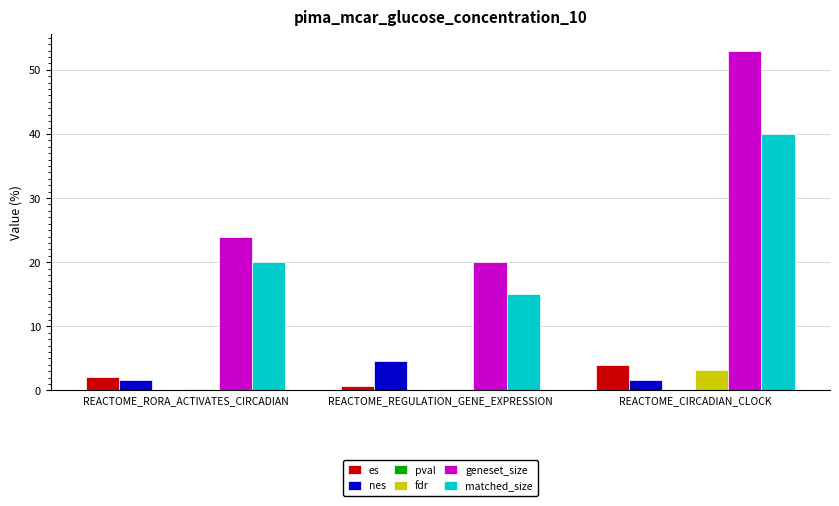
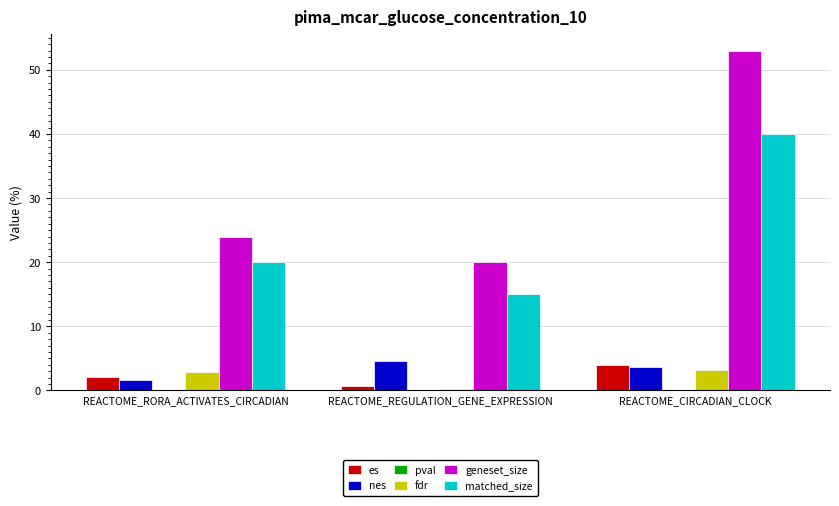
fdr, REACTOME_RORA_ACTIVATES_CIRCADIAN: 0 -> 3
nes, REACTOME_CIRCADIAN_CLOCK: 2 -> 4
